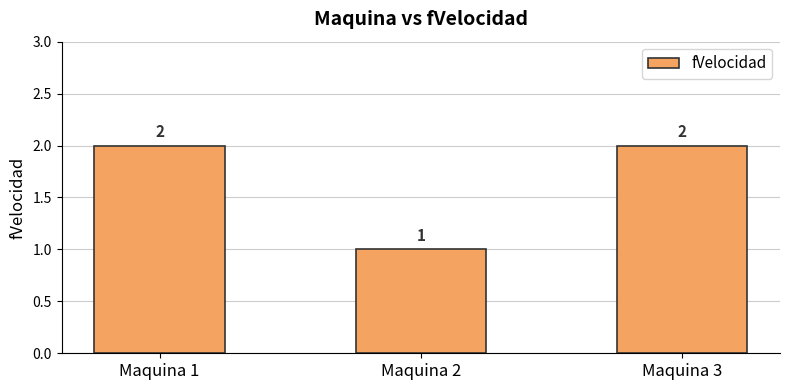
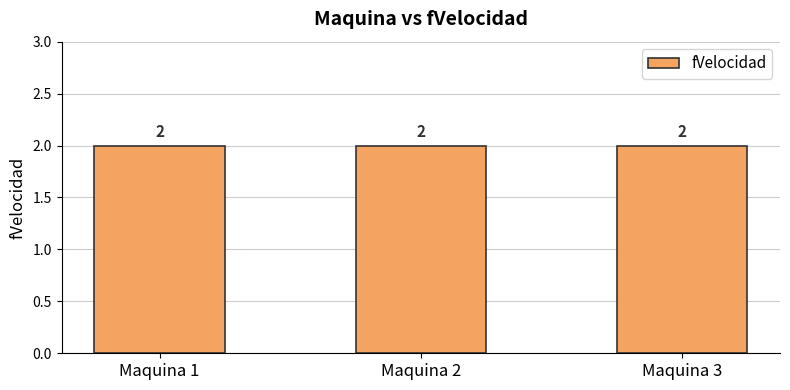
Maquina 2: 1 -> 2
